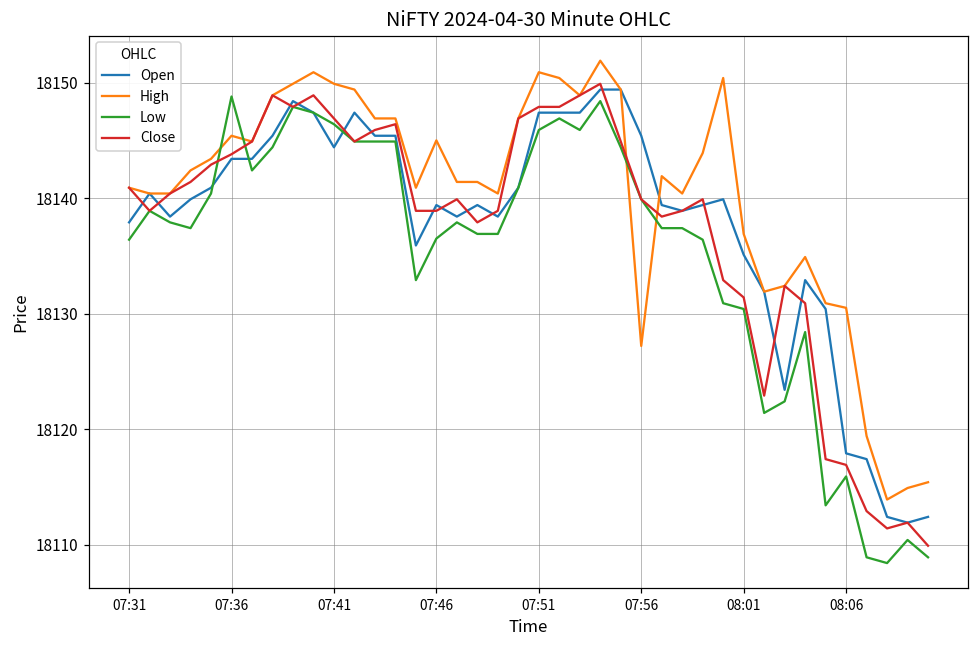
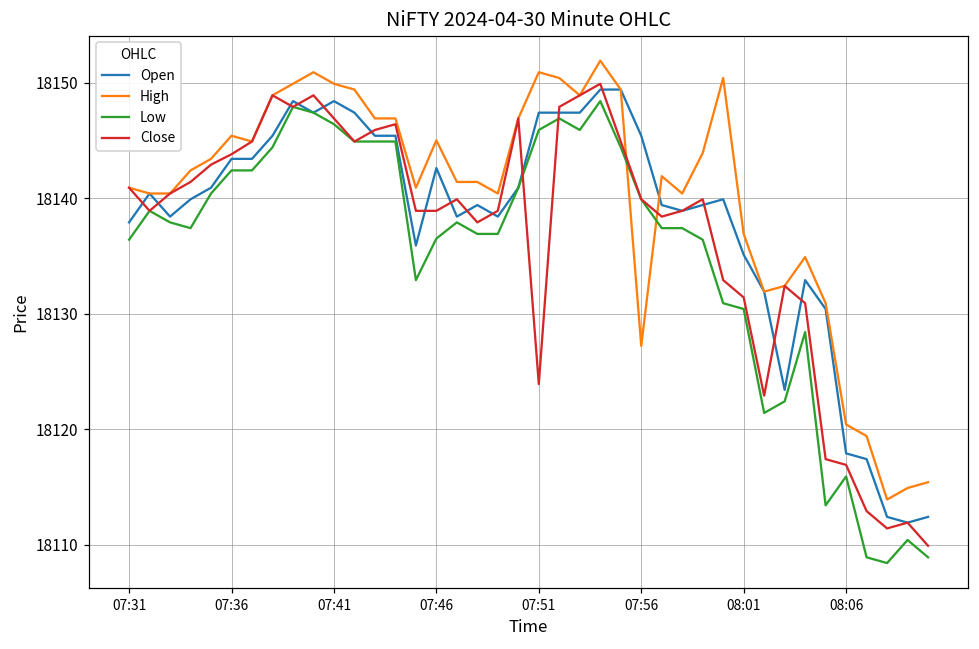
Low, 07:36: 18148.8 -> 18142.4
Open, 07:41: 18144.4 -> 18148.4
Open, 07:46: 18139.4 -> 18142.6
Close, 07:51: 18147.9 -> 18123.9
High, 08:06: 18130.5 -> 18120.4
